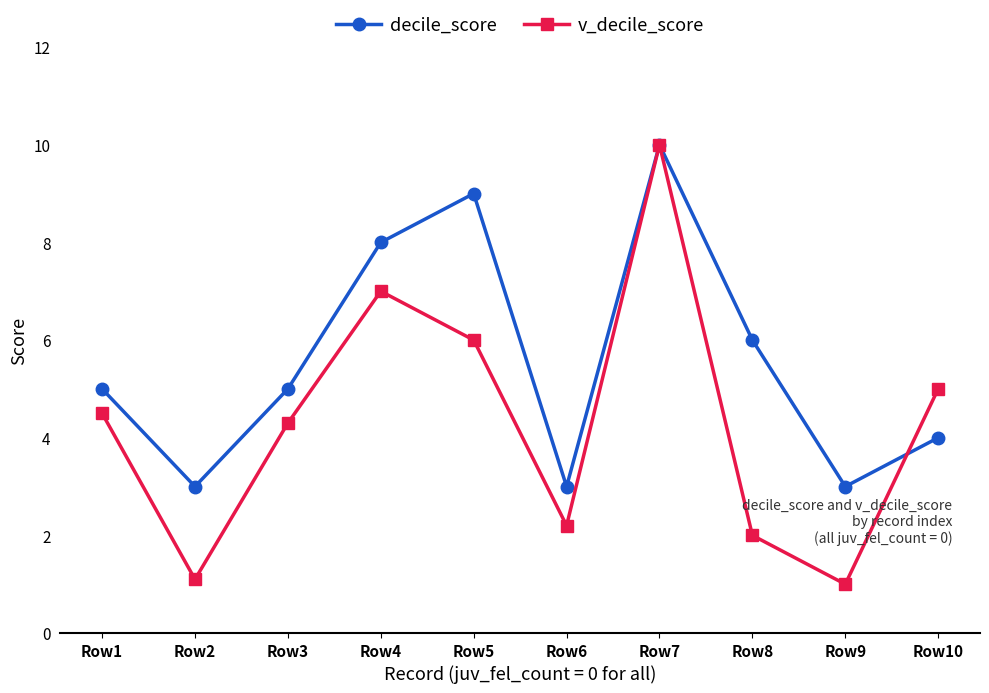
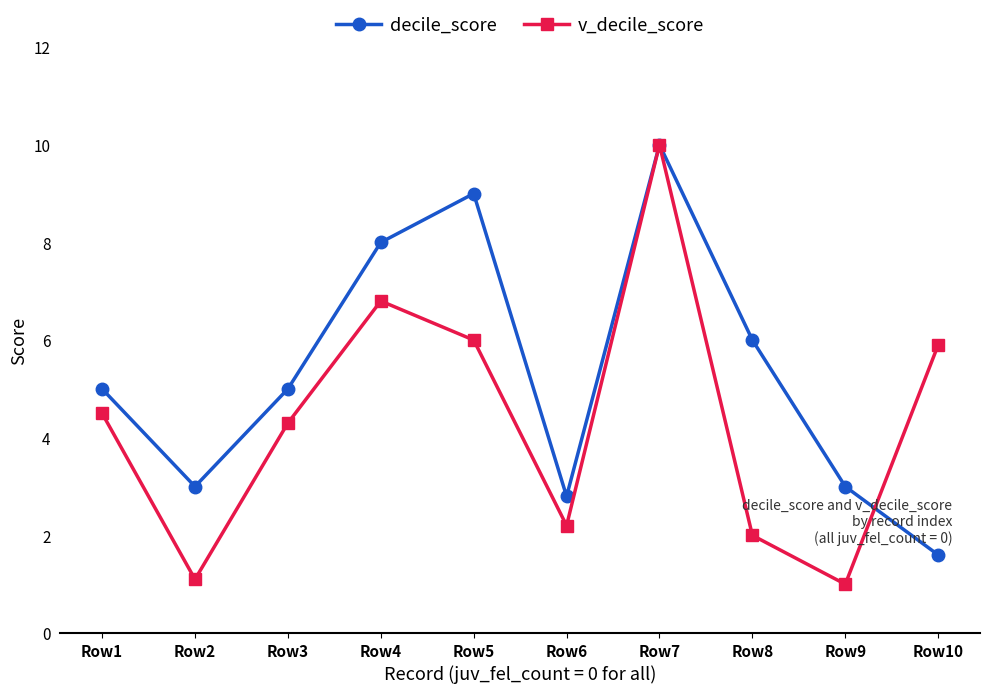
v_decile_score, Row4: 7.0 -> 6.8
decile_score, Row6: 3.0 -> 2.8
decile_score, Row10: 4.0 -> 1.6
v_decile_score, Row10: 5.0 -> 5.9
